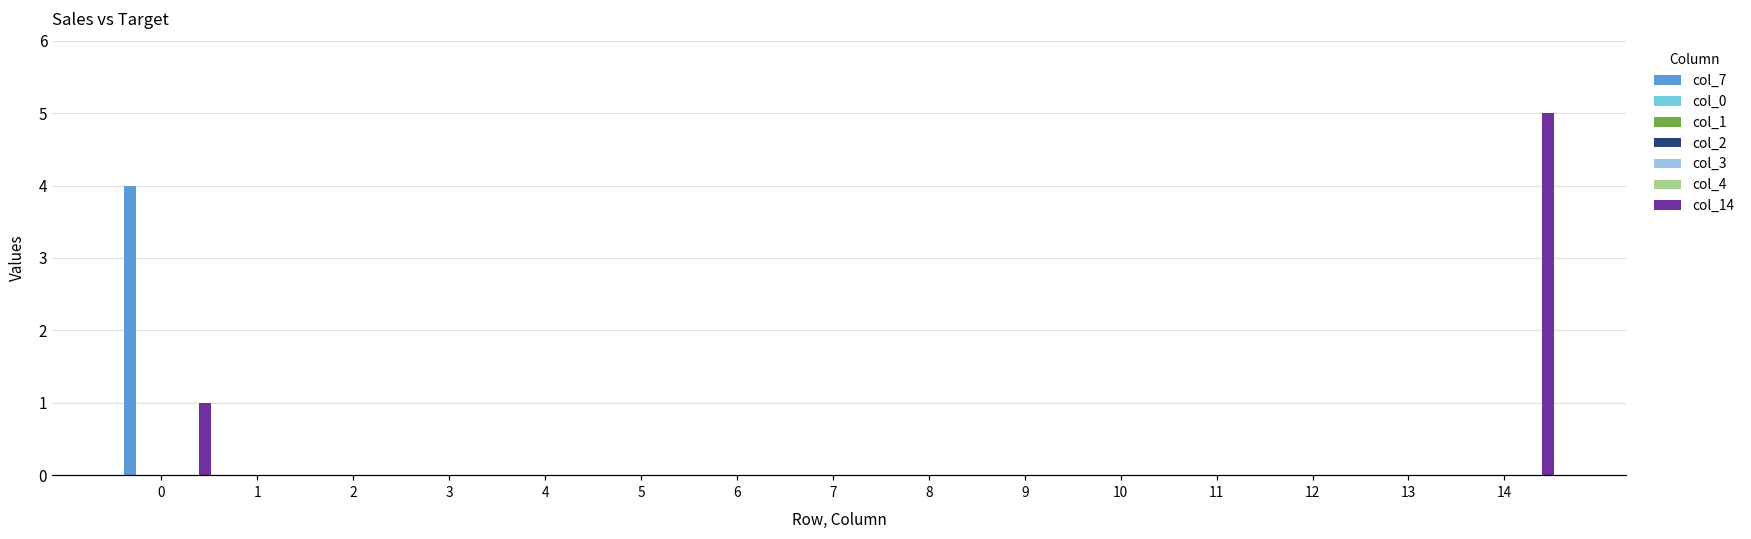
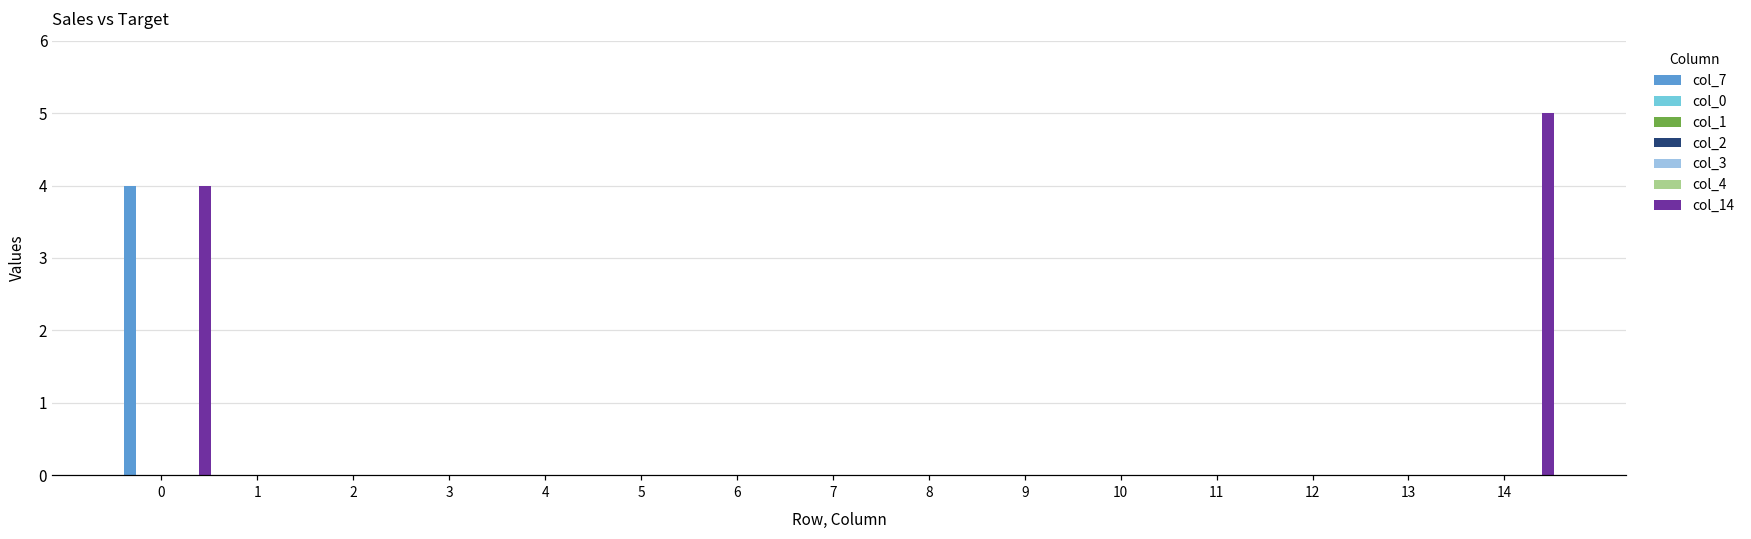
col_14, 0: 1 -> 4
